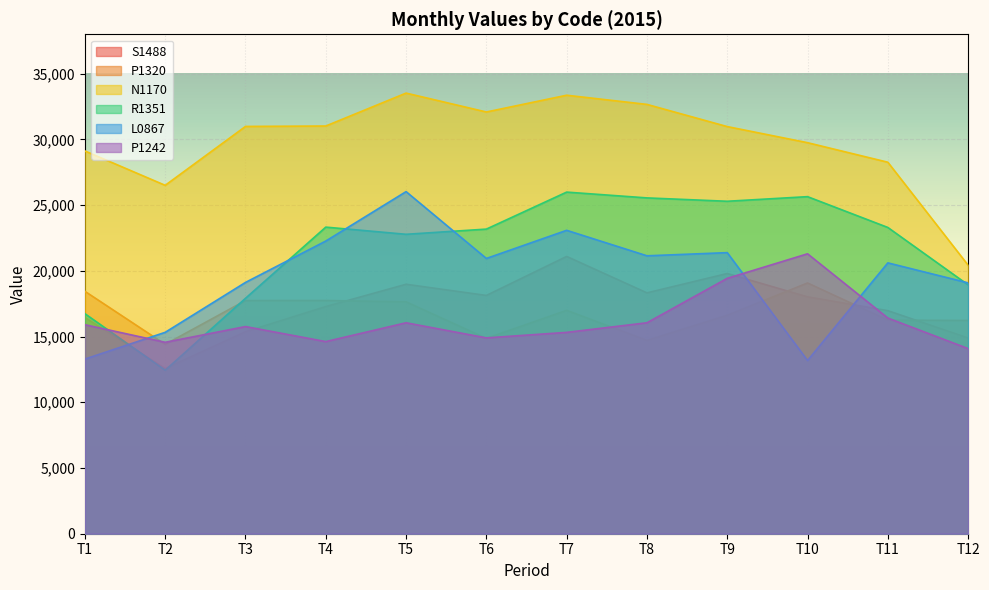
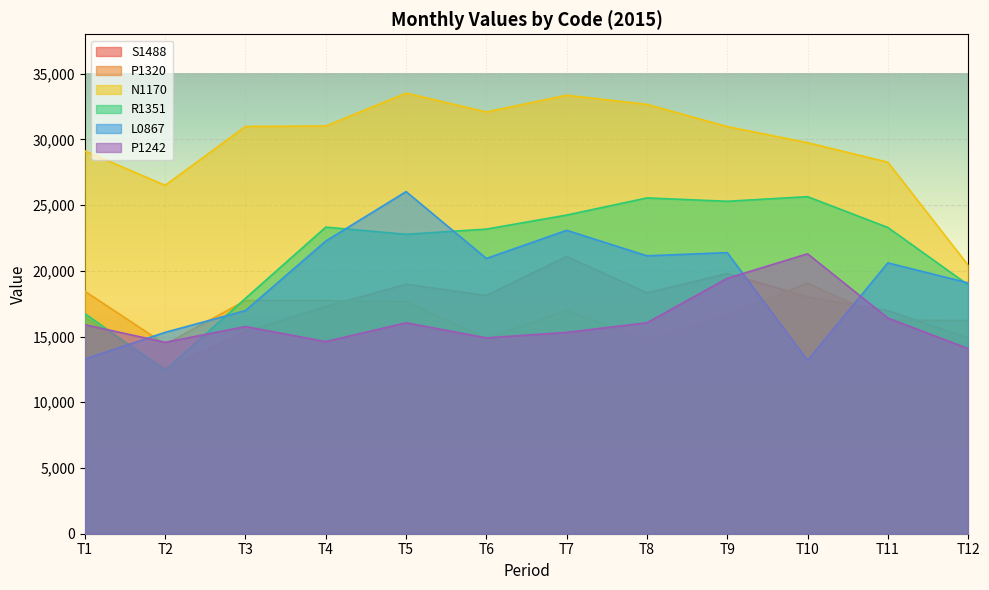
L0867, T3: 19,100 -> 17,000
R1351, T7: 26,000 -> 24,200
